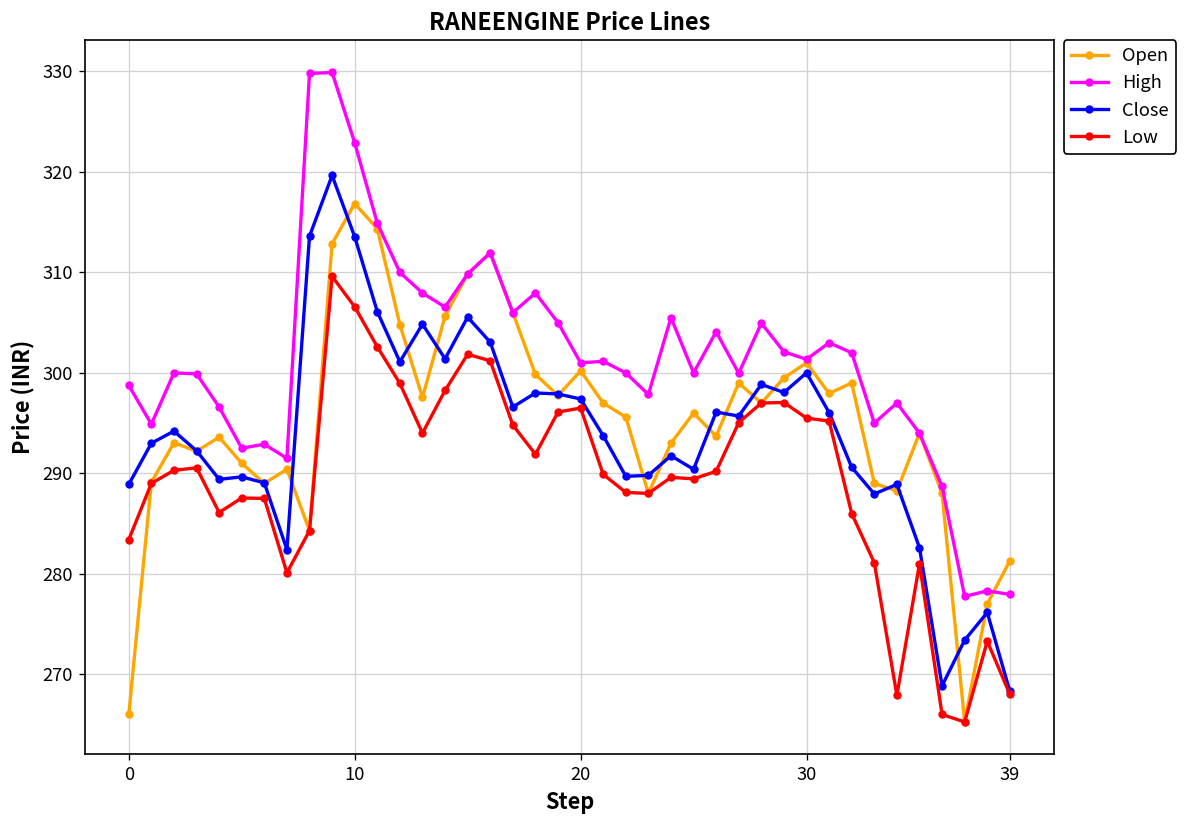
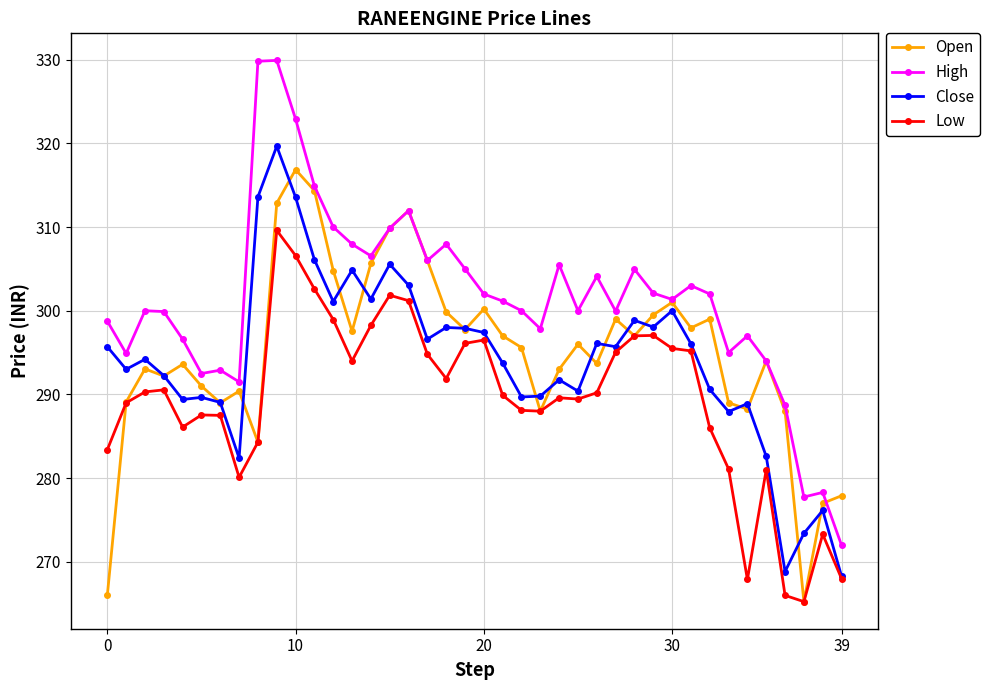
Close, 0: 289 -> 296
High, 20: 301 -> 302
Open, 39: 281 -> 278
High, 39: 278 -> 272
